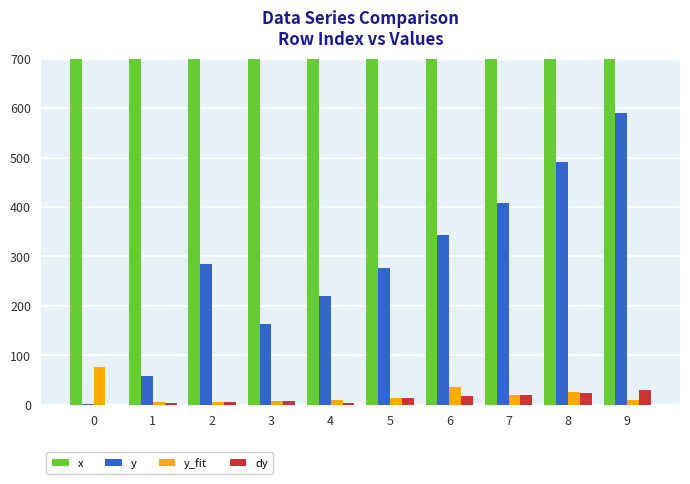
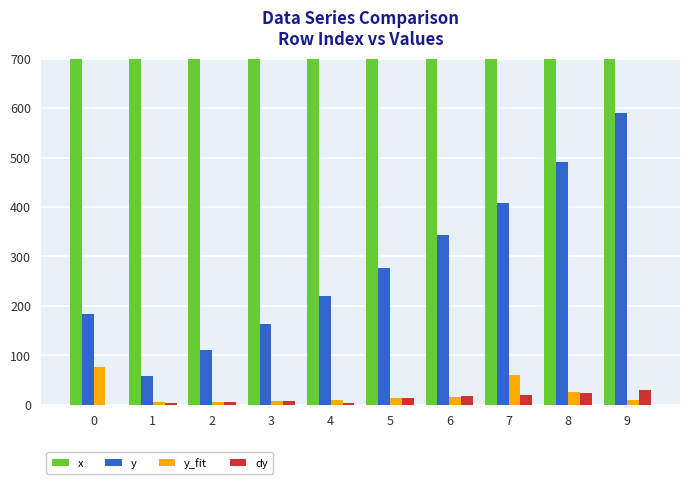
y, 0: 0 -> 180
y, 2: 280 -> 110
y_fit, 6: 40 -> 20
y_fit, 7: 20 -> 60
